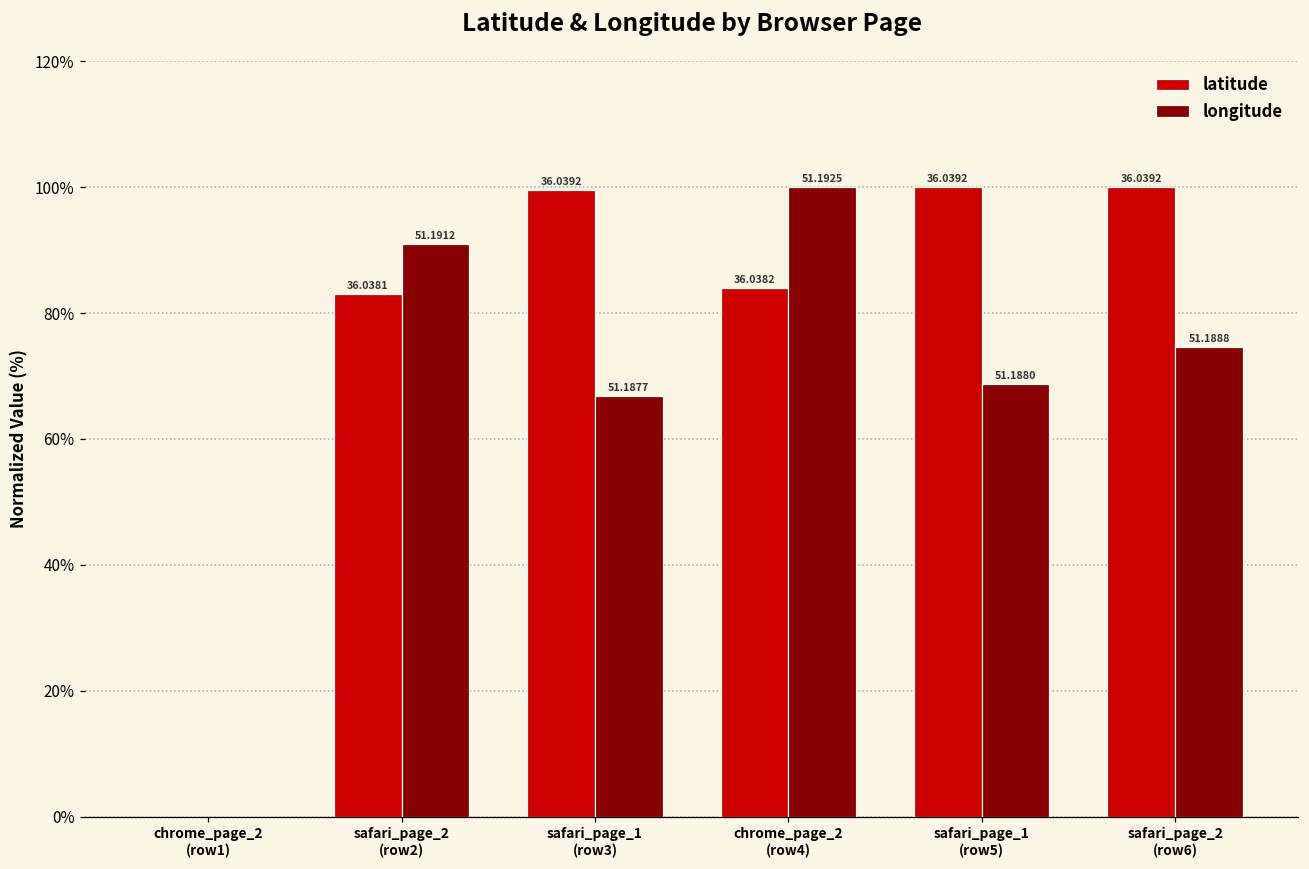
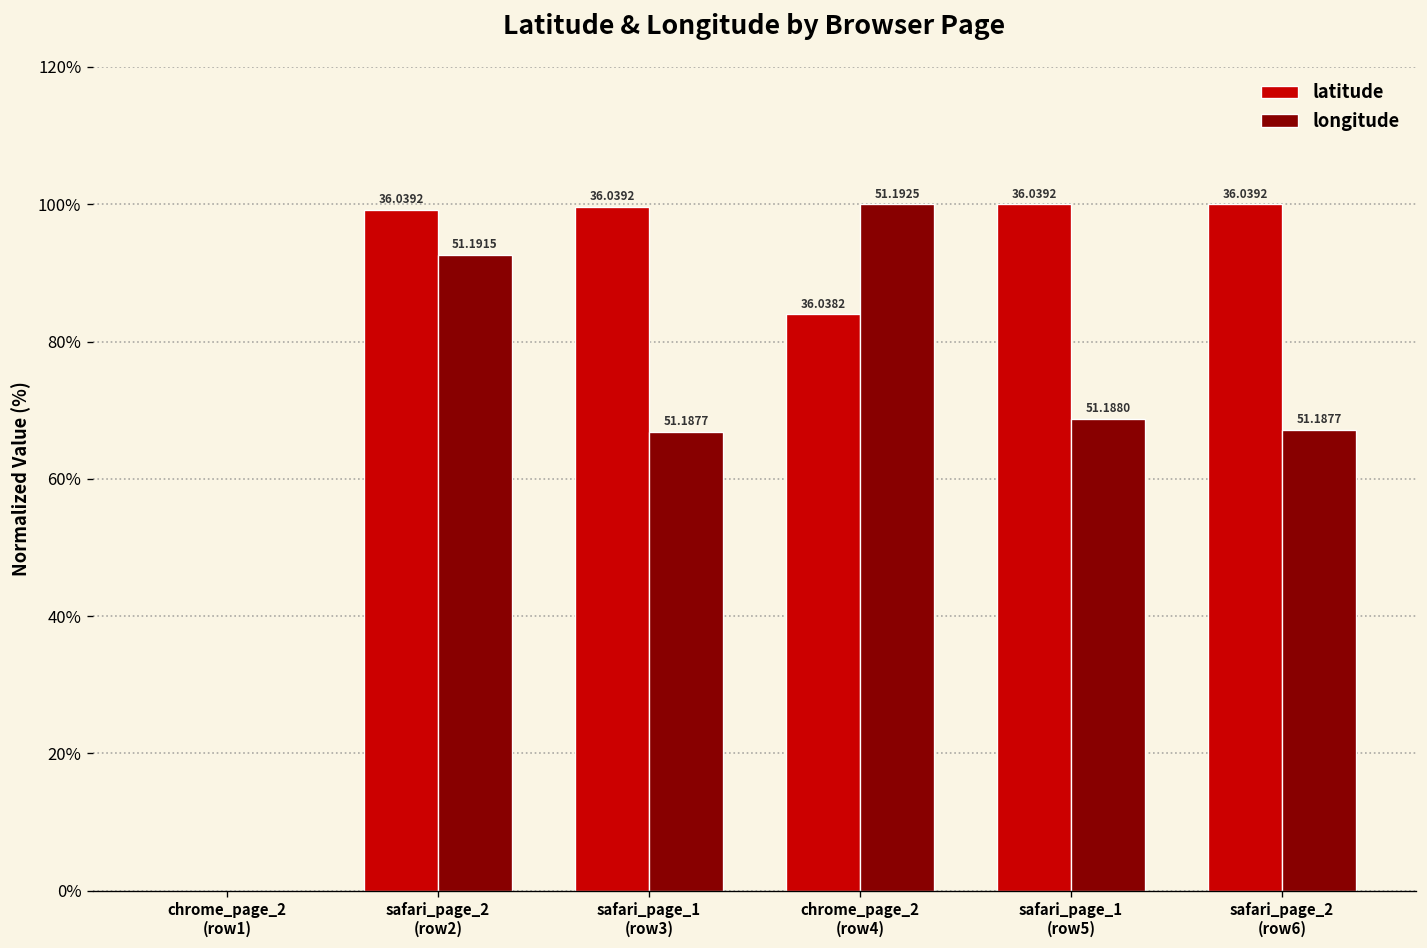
latitude, safari_page_2 (row2): 36.0381 -> 36.0392
longitude, safari_page_2 (row2): 51.1912 -> 51.1915
longitude, safari_page_2 (row6): 51.1888 -> 51.1877
